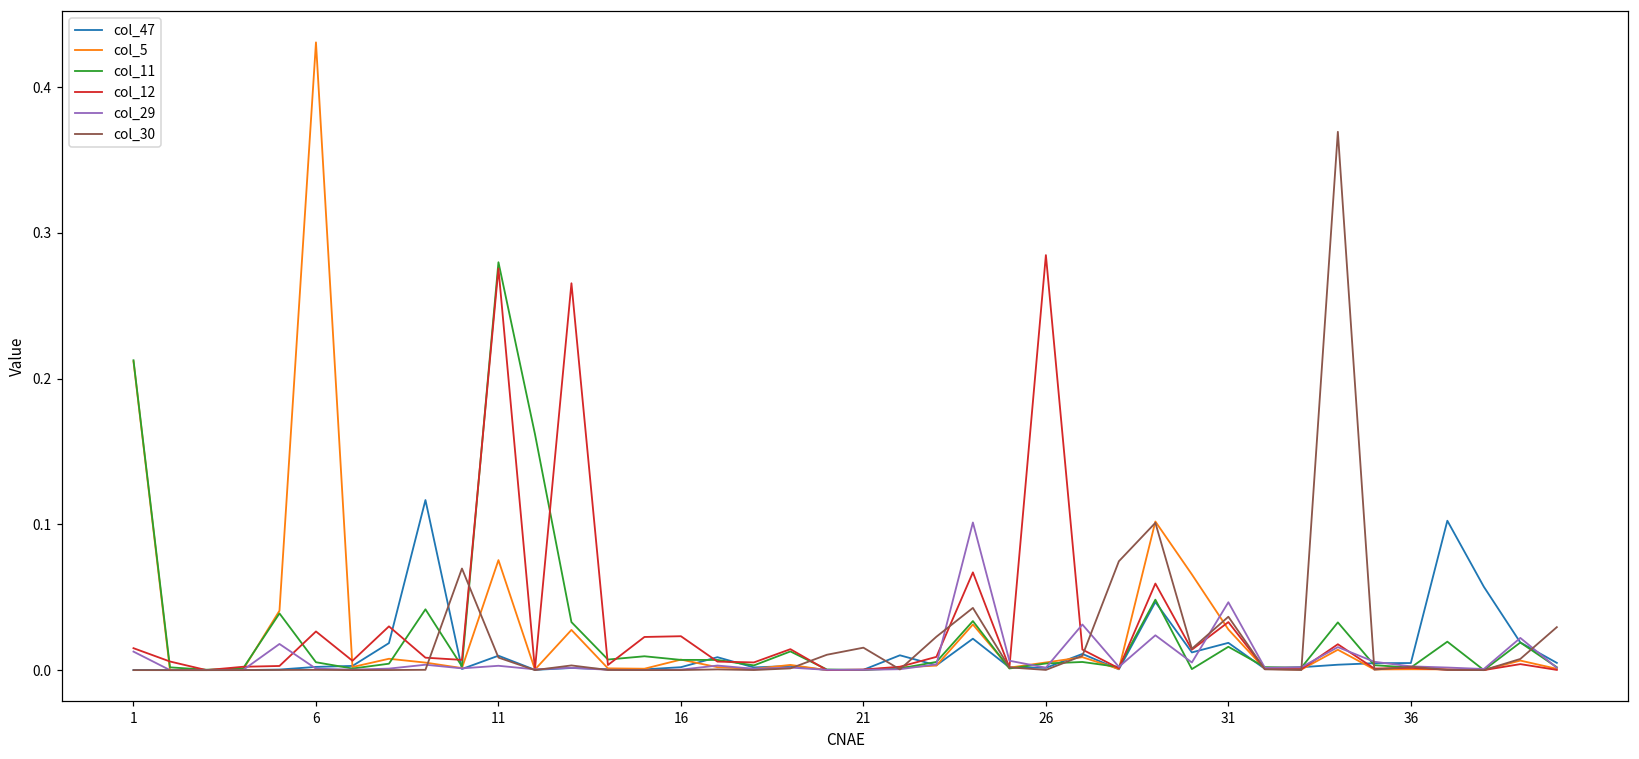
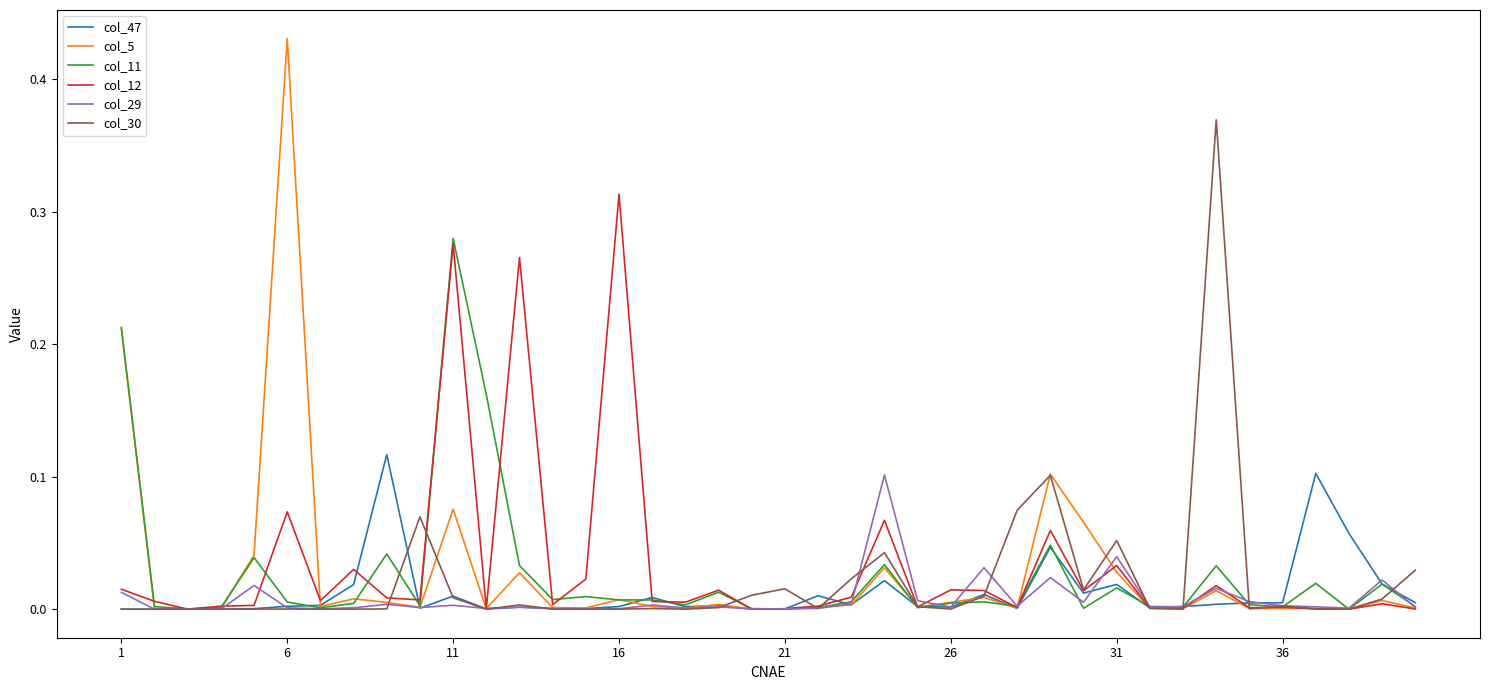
col_12, 6: 0.027 -> 0.073
col_12, 16: 0.023 -> 0.313
col_12, 26: 0.285 -> 0.015
col_29, 31: 0.047 -> 0.040
col_30, 31: 0.037 -> 0.052
